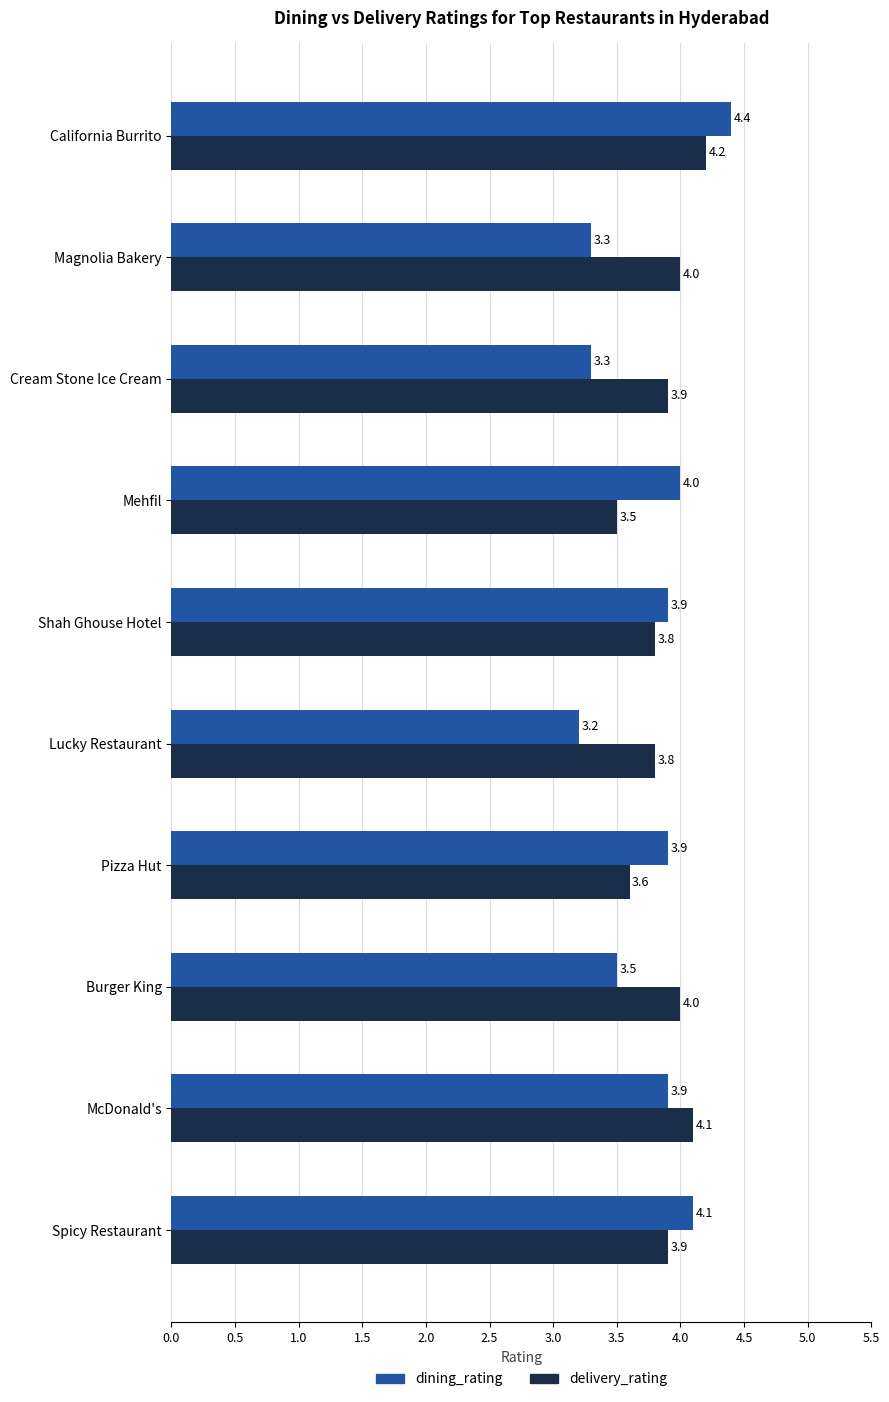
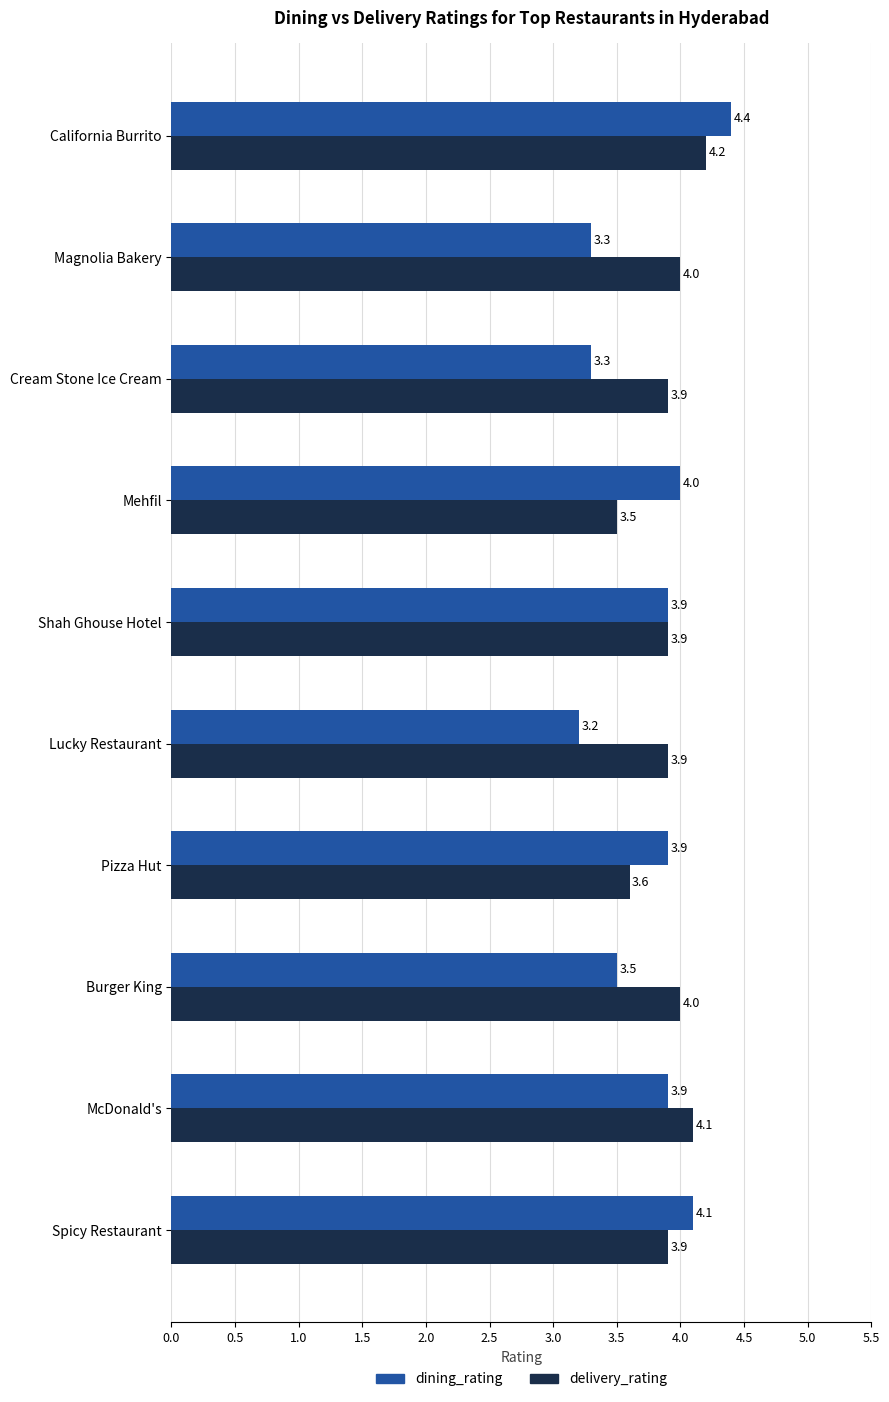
delivery_rating, Shah Ghouse Hotel: 3.8 -> 3.9
delivery_rating, Lucky Restaurant: 3.8 -> 3.9
